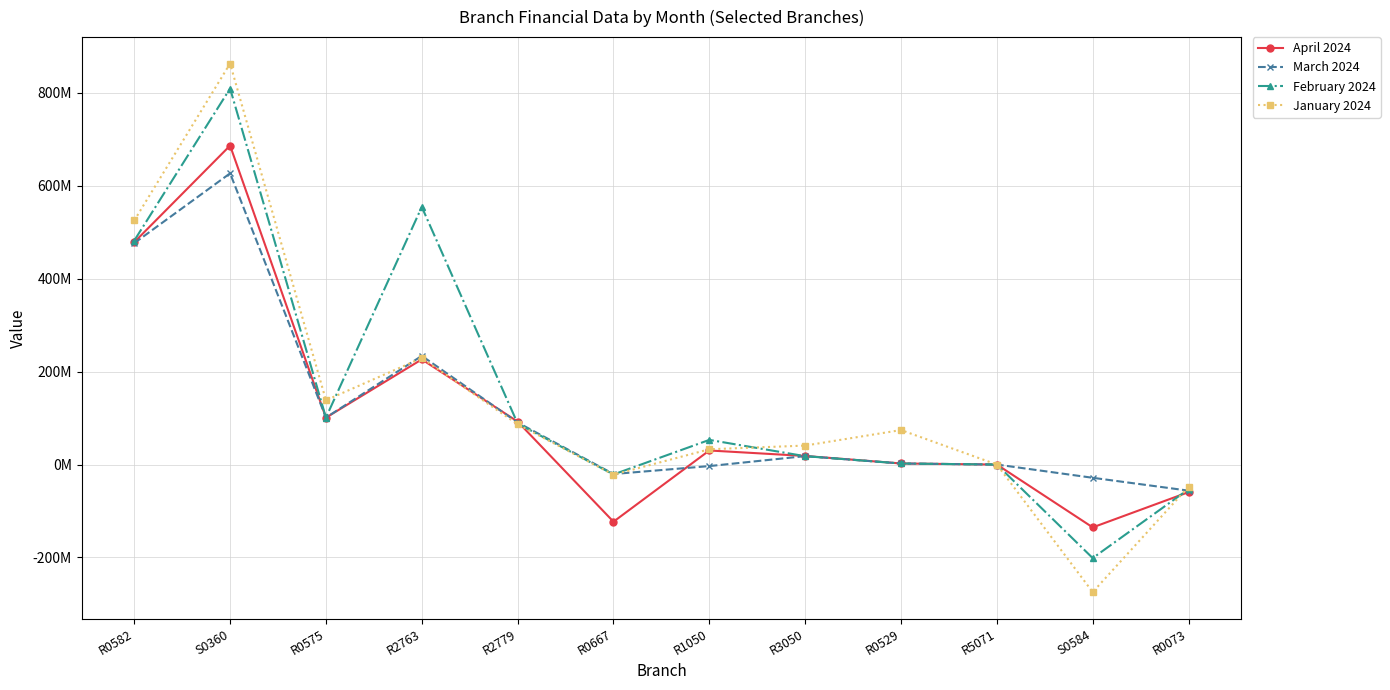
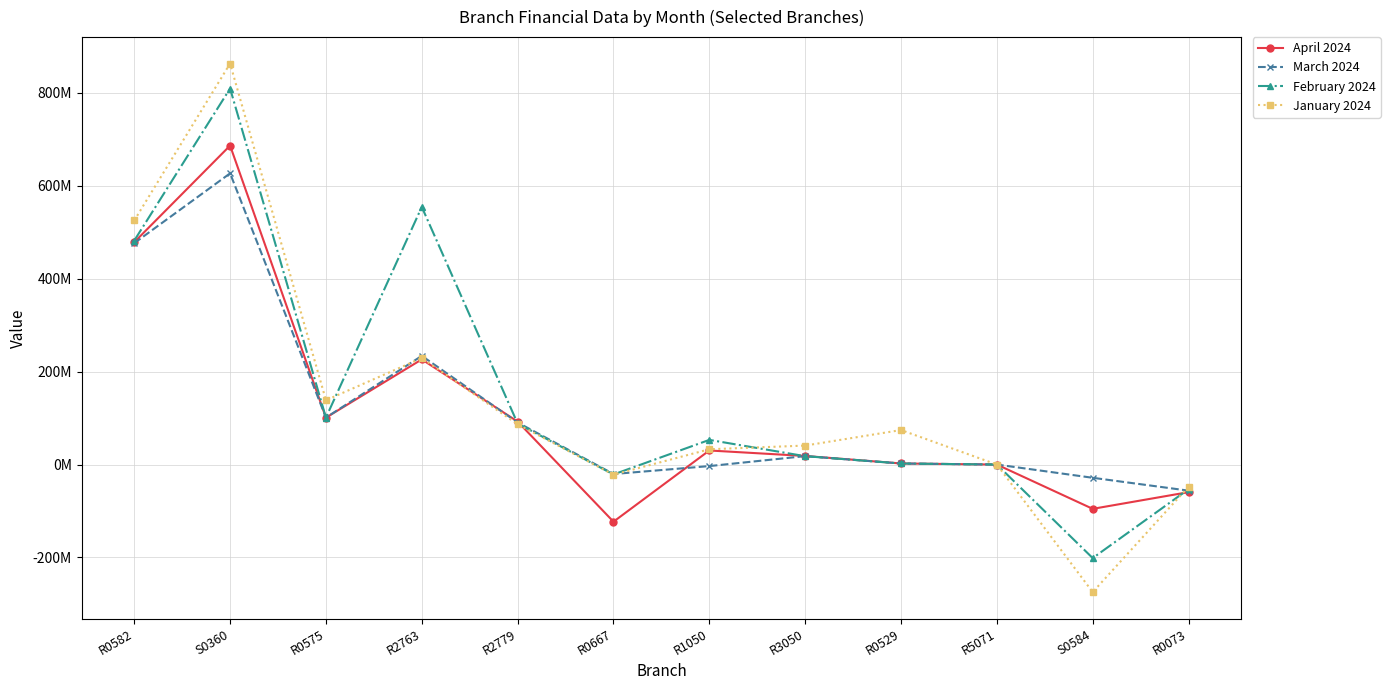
April 2024, S0584: -140000000 -> -100000000
